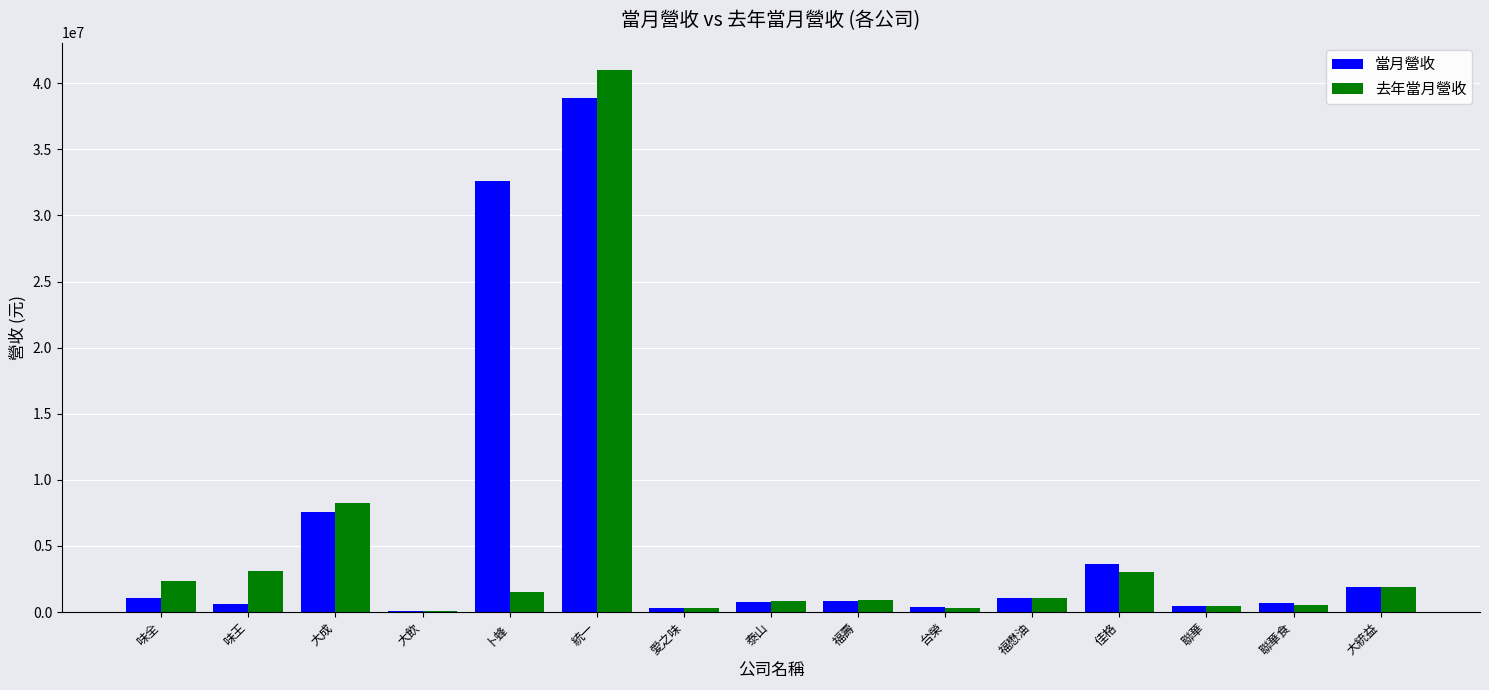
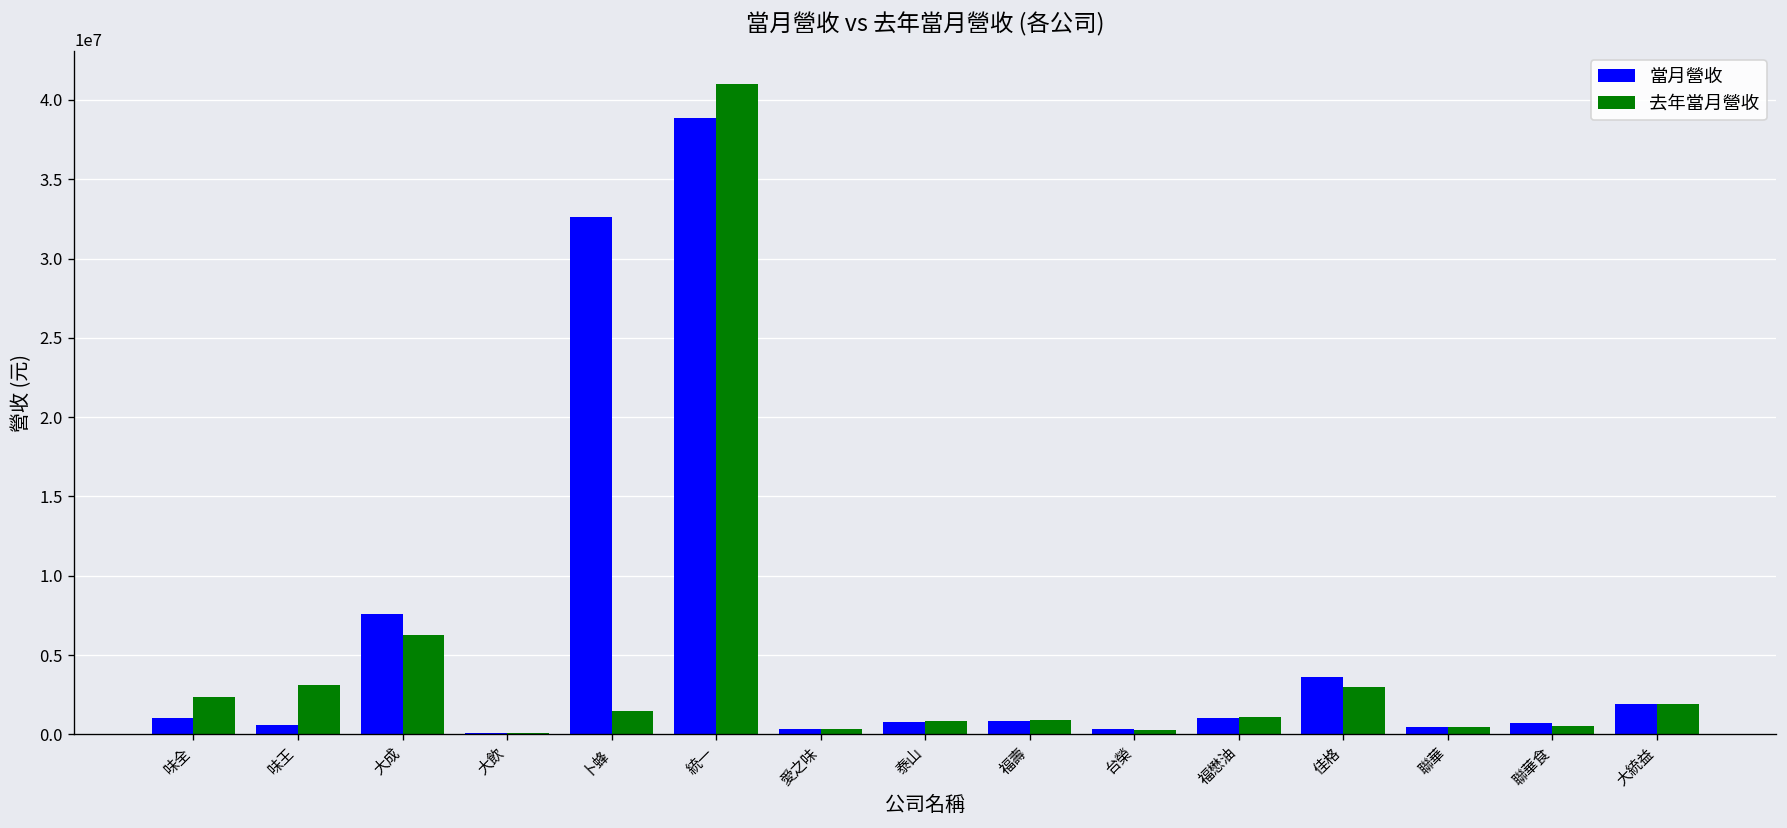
去年當月營收, 大成: 8200000 -> 6200000
